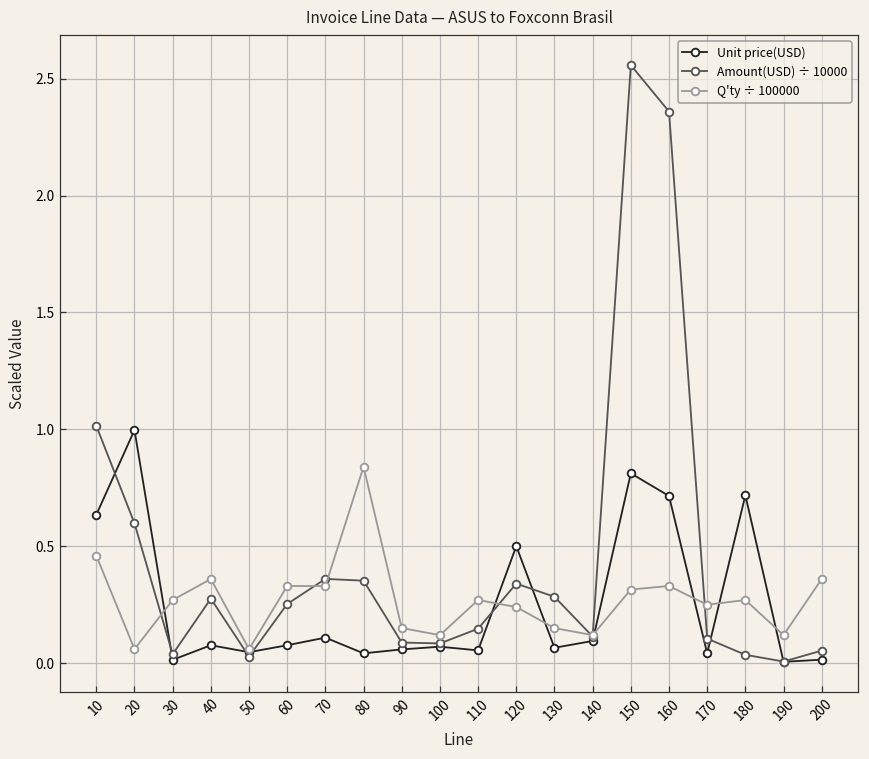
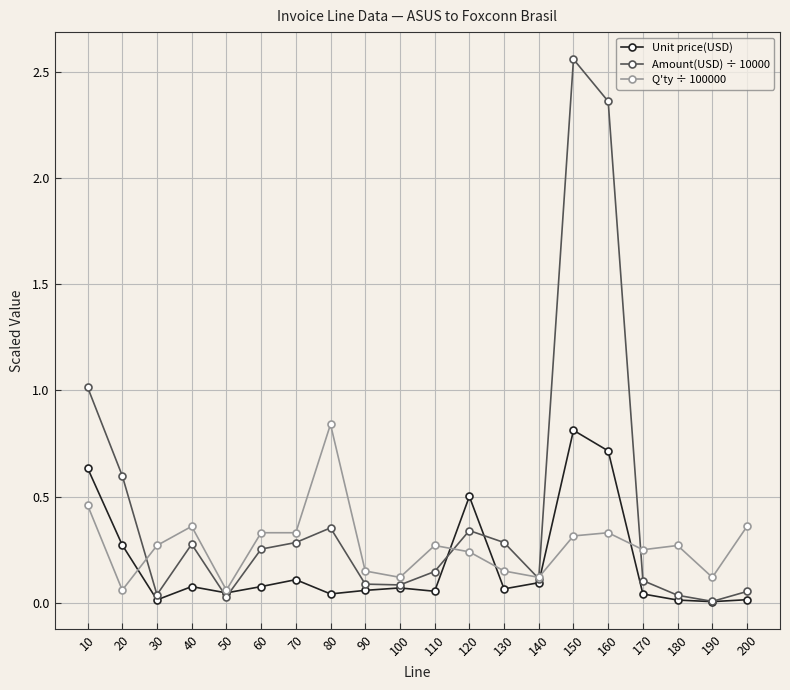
Unit price(USD), 20: 1.00 -> 0.27
Amount(USD) ÷ 10000, 70: 0.36 -> 0.28
Unit price(USD), 180: 0.72 -> 0.01
